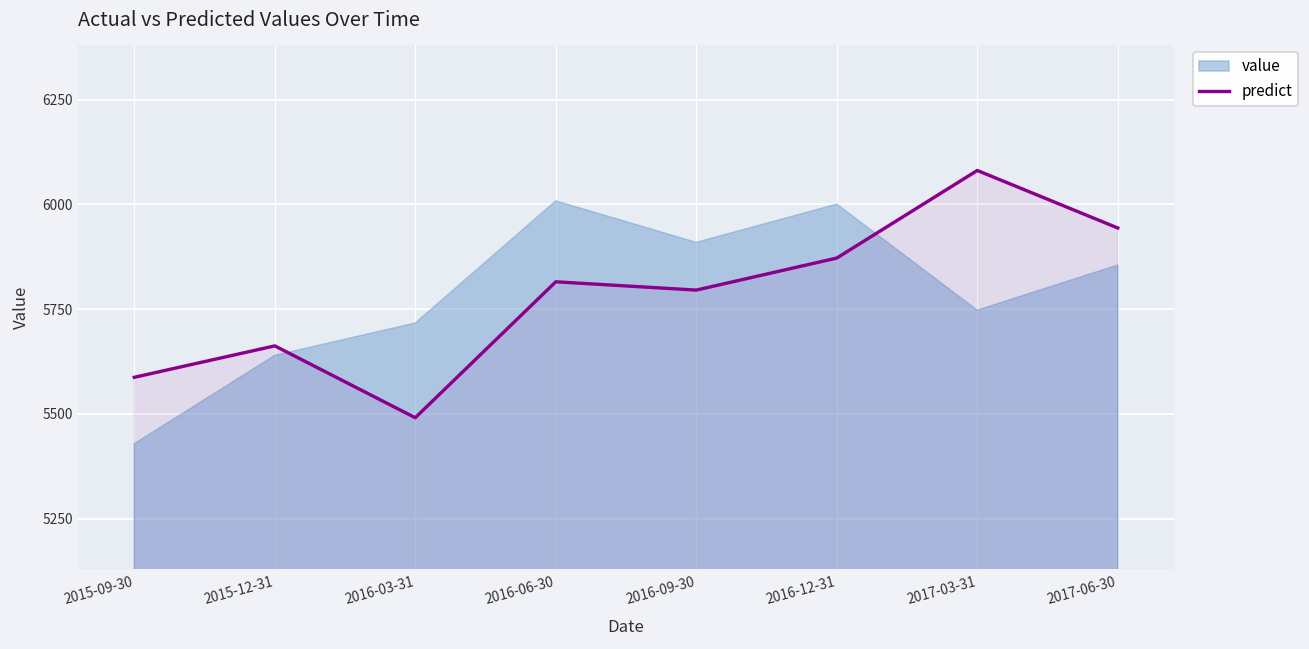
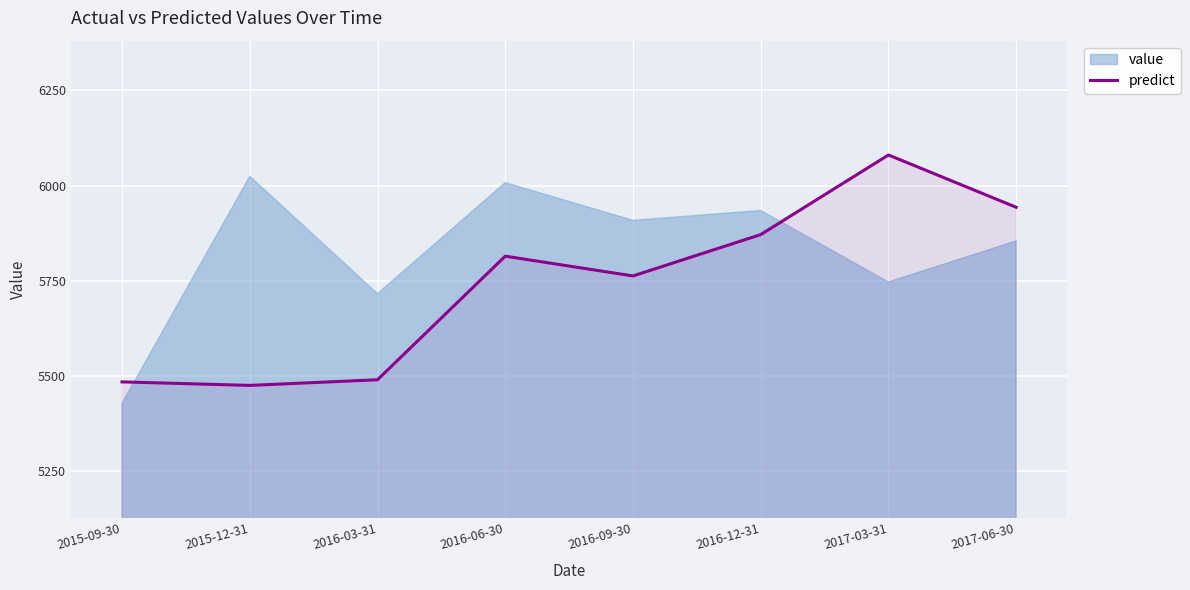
predict, 2015-09-30: 5590 -> 5490
value, 2015-12-31: 5640 -> 6020
predict, 2015-12-31: 5660 -> 5480
predict, 2016-09-30: 5800 -> 5760
value, 2016-12-31: 6000 -> 5940
